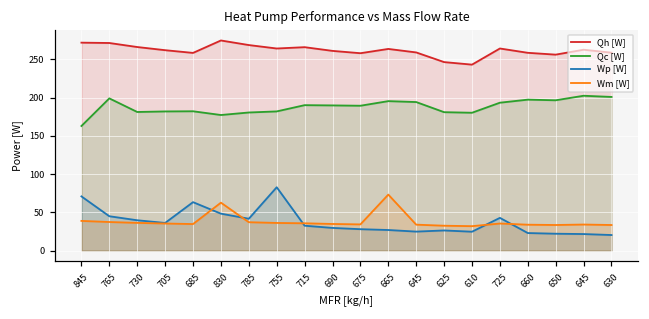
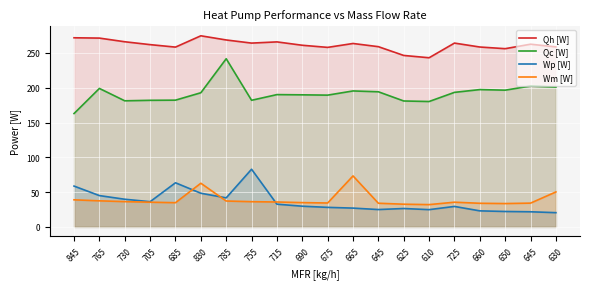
Wp [W], 845: 70 -> 60
Qc [W], 830: 180 -> 190
Qc [W], 785: 180 -> 240
Wp [W], 725: 40 -> 30
Wm [W], 630: 30 -> 50
